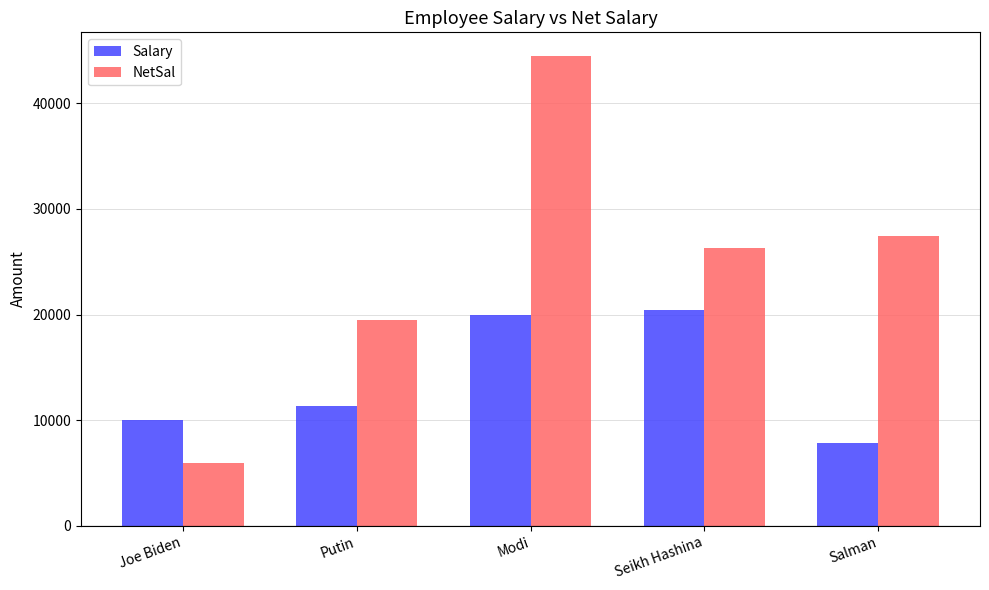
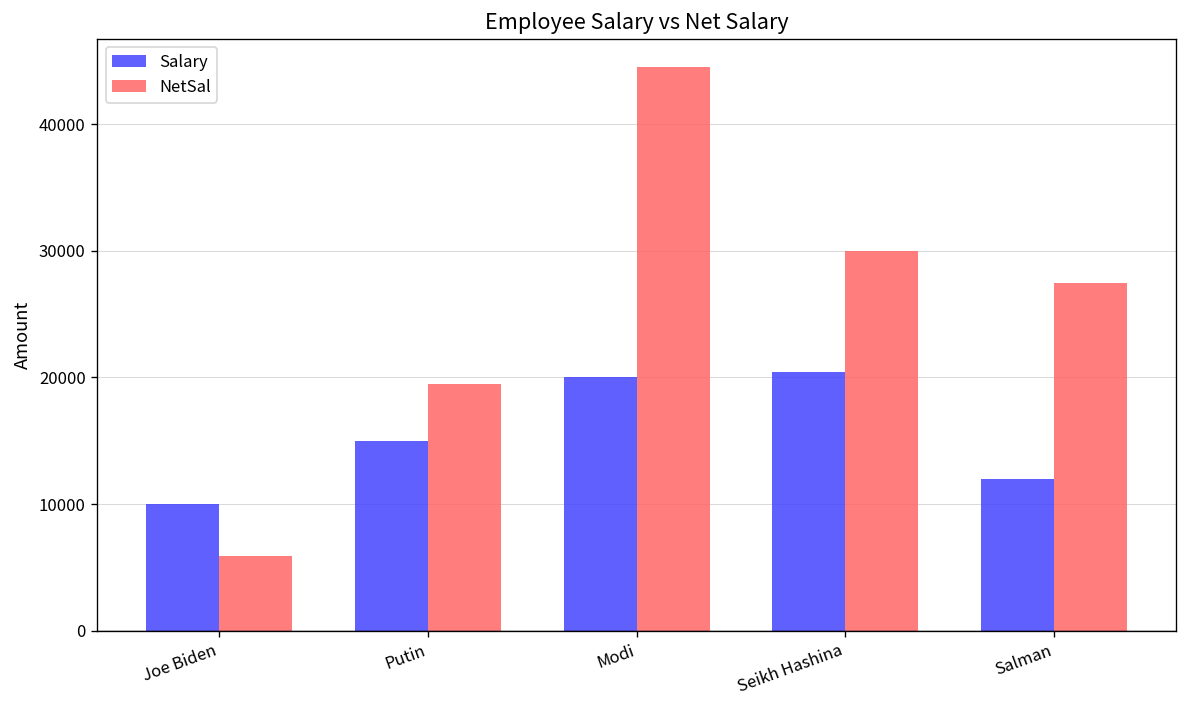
Salary, Putin: 11400 -> 15000
NetSal, Seikh Hashina: 26300 -> 30000
Salary, Salman: 7900 -> 12000
